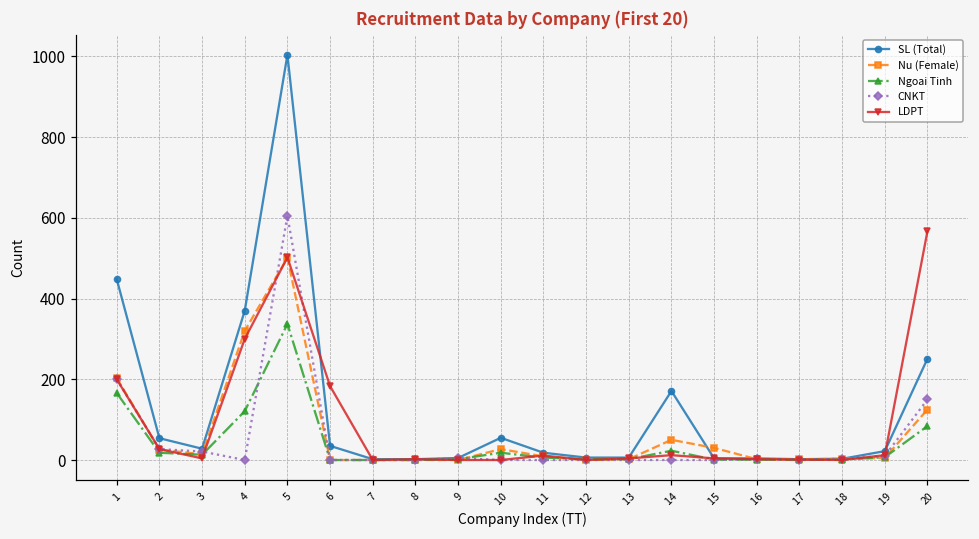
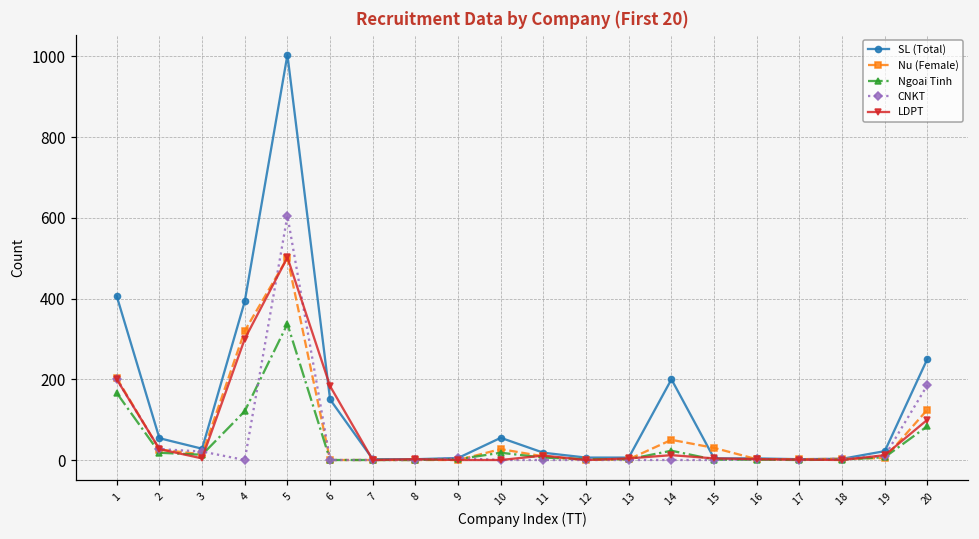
SL (Total), 1: 450 -> 410
SL (Total), 4: 370 -> 390
SL (Total), 6: 40 -> 150
SL (Total), 14: 170 -> 200
CNKT, 20: 150 -> 190
LDPT, 20: 570 -> 100
